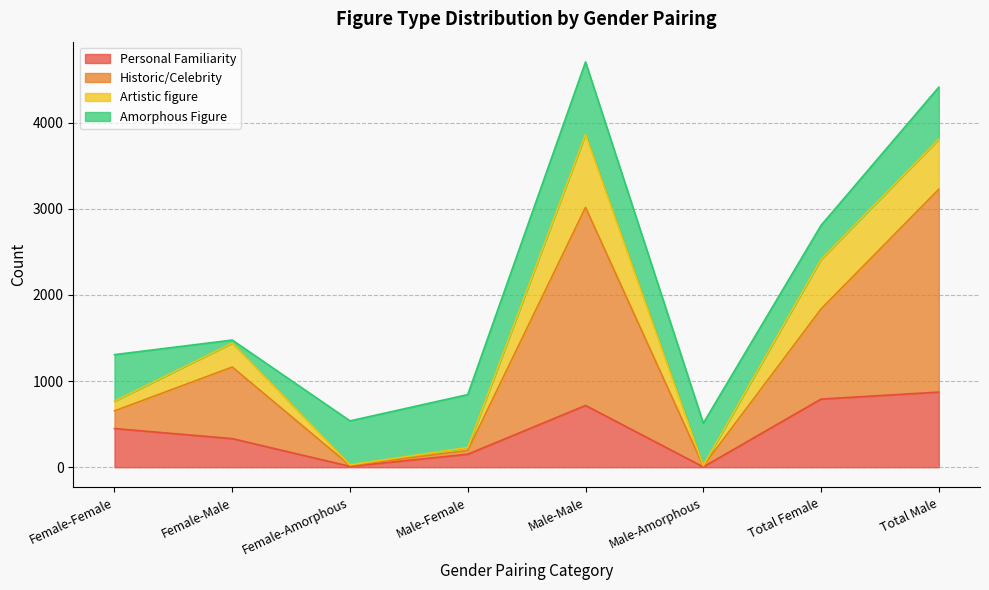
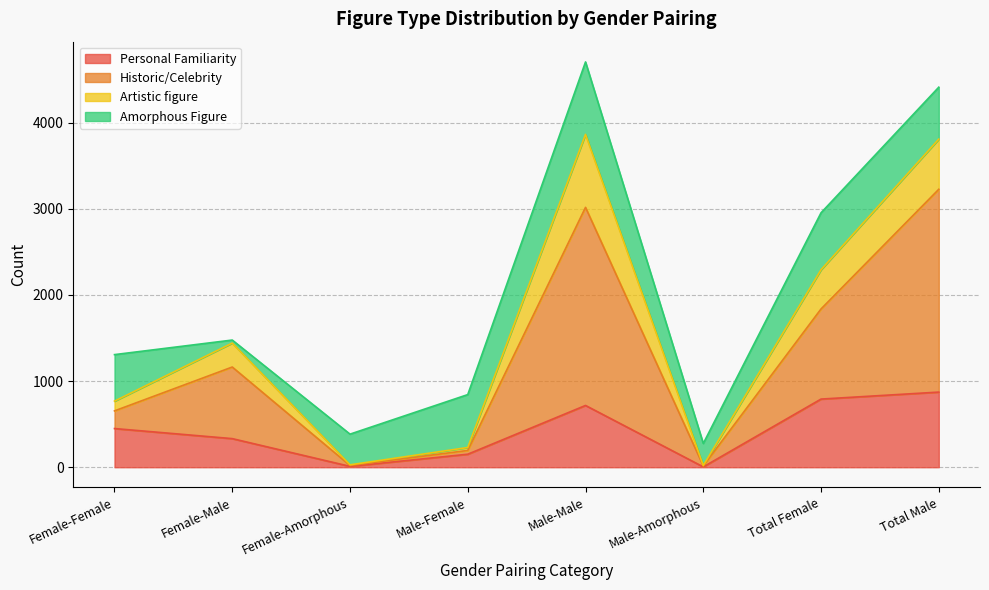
Amorphous Figure, Female-Amorphous: 500 -> 400
Amorphous Figure, Male-Amorphous: 500 -> 300
Artistic figure, Total Female: 600 -> 500
Amorphous Figure, Total Female: 400 -> 700
